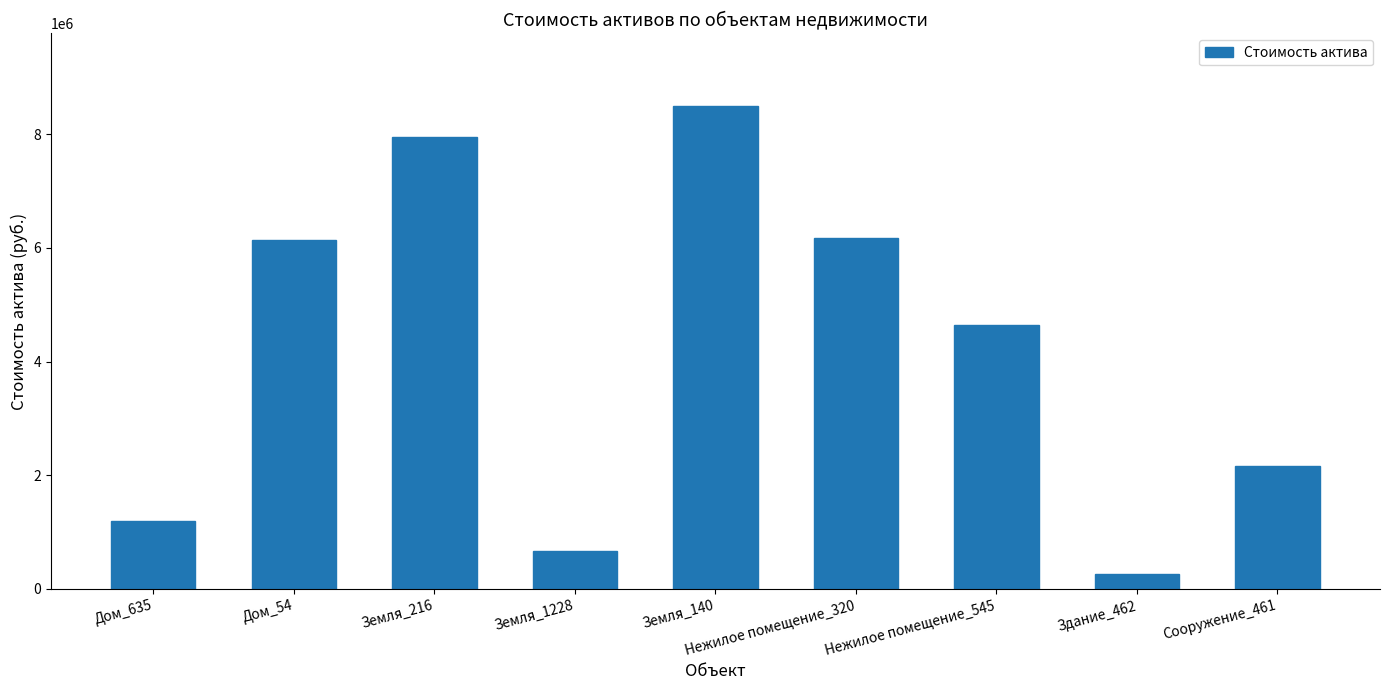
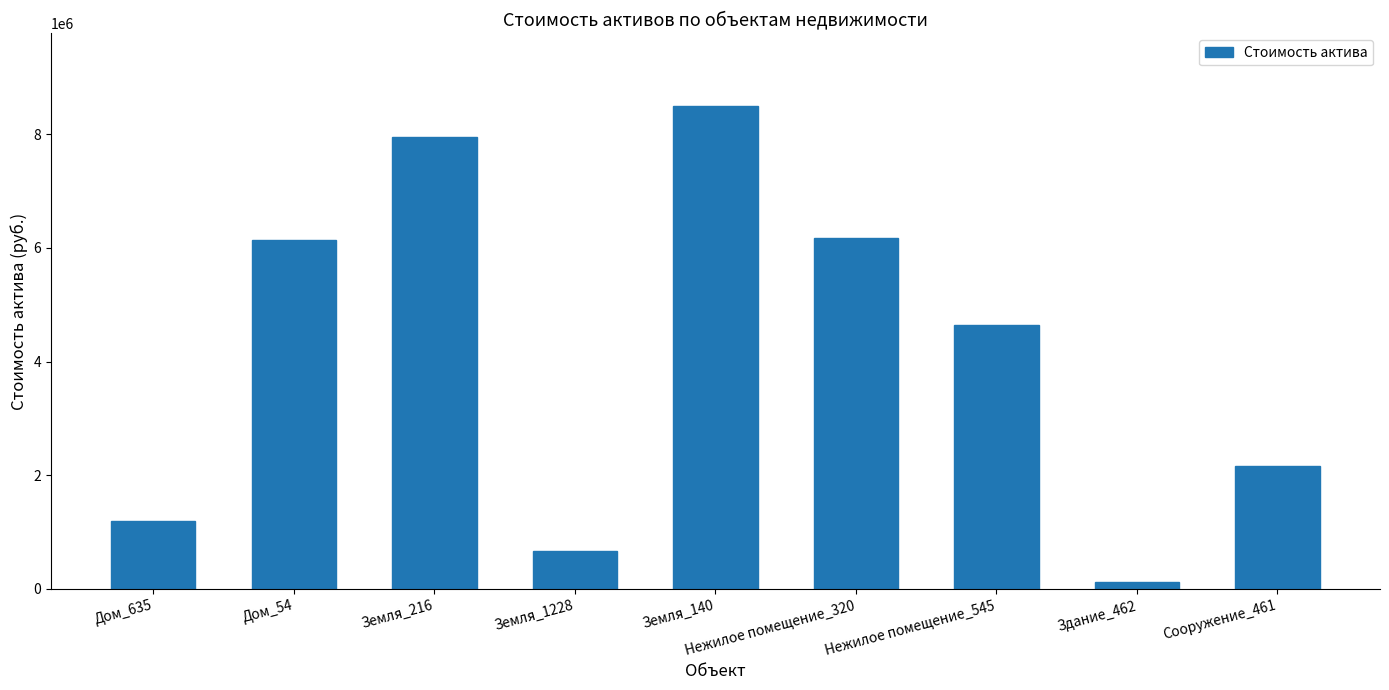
Здание_462: 300000 -> 100000
